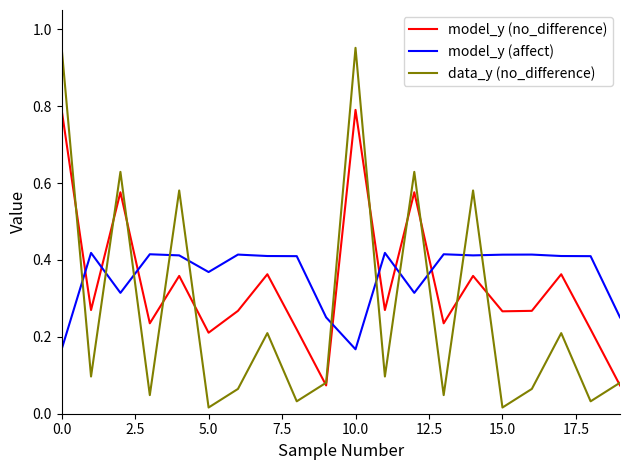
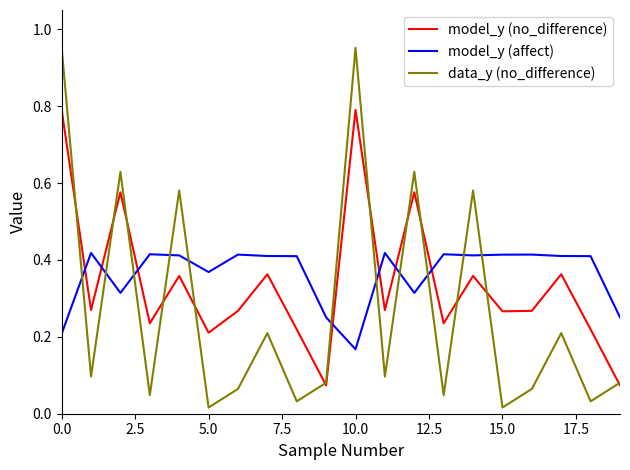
model_y (affect), 0.0: 0.17 -> 0.21
